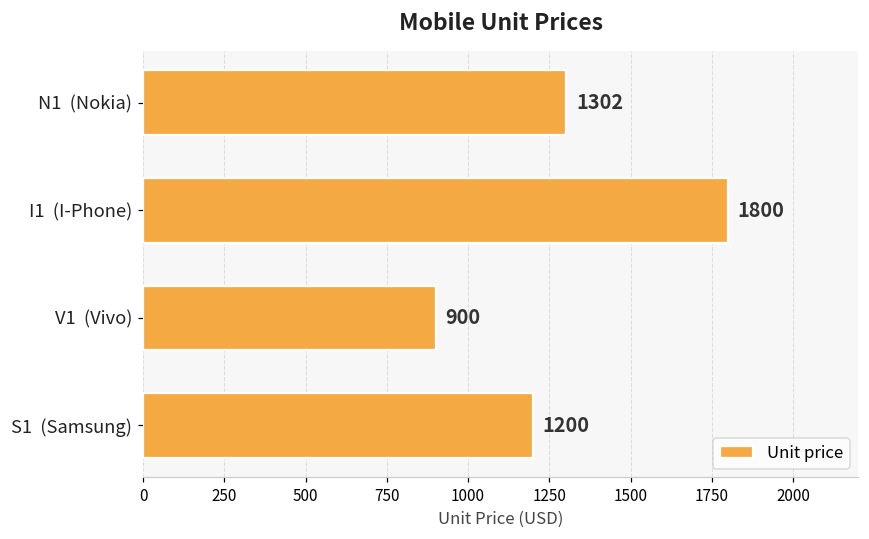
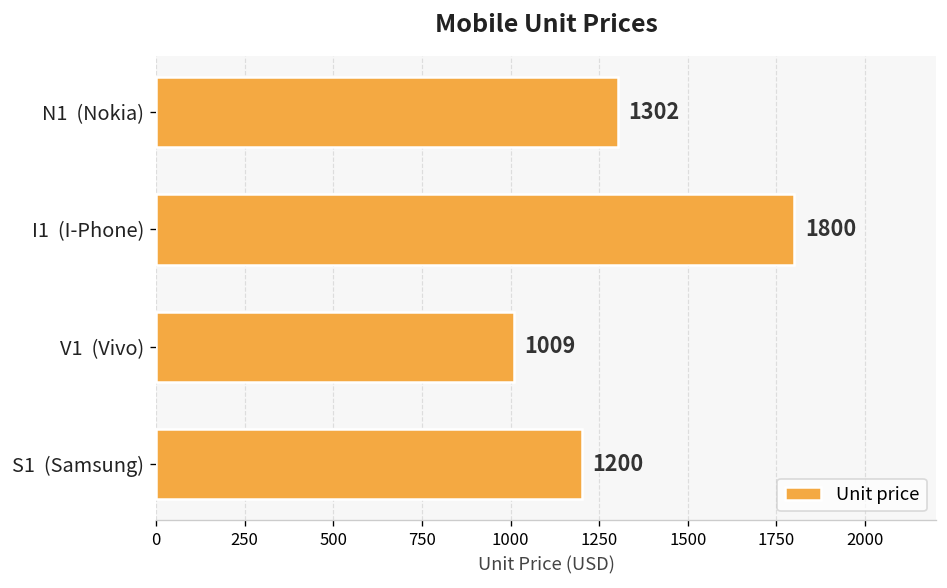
V1 (Vivo): 900 -> 1009
